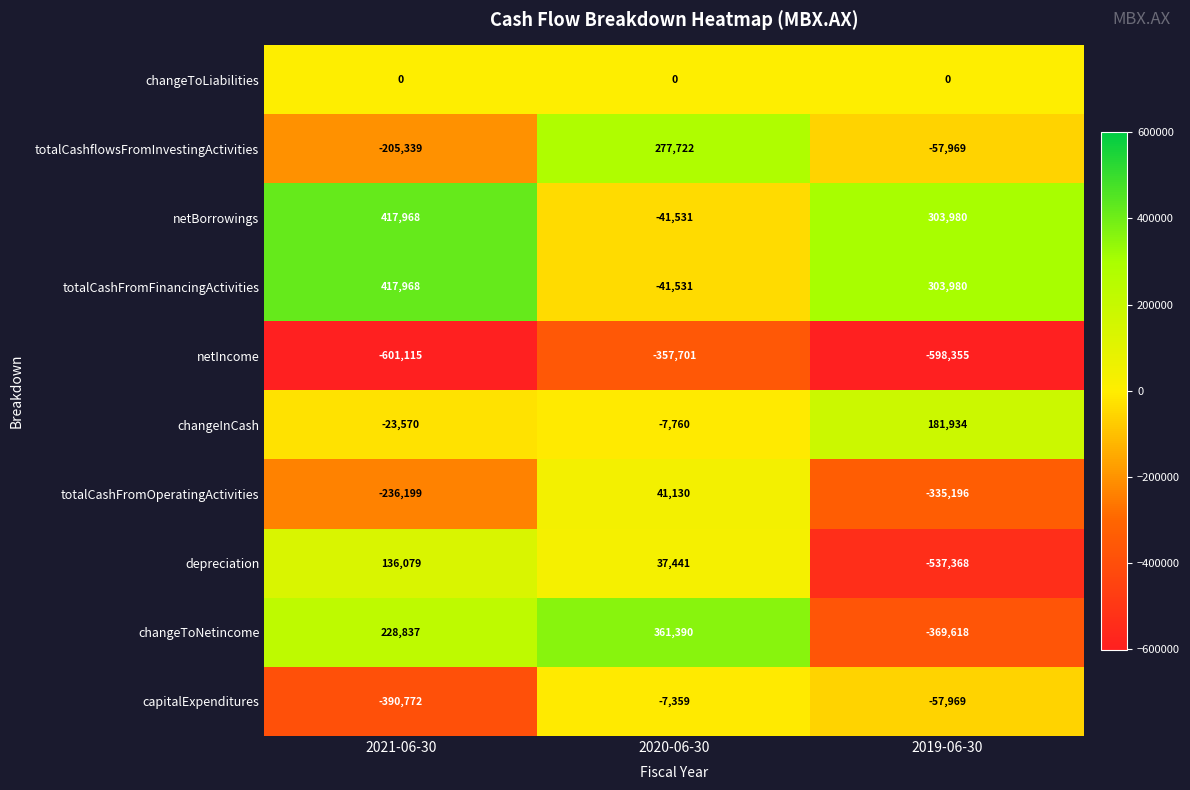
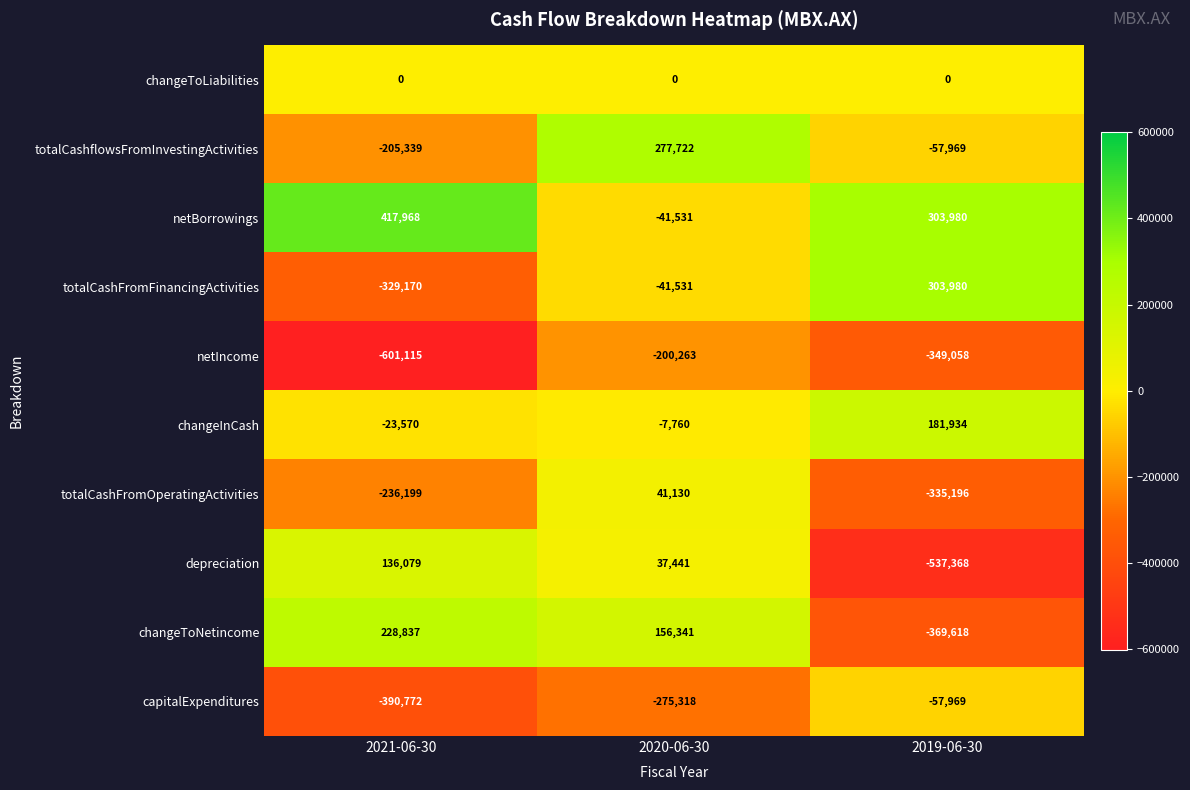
totalCashFromFinancingActivities, 2021-06-30: 417,968 -> -329,170
netIncome, 2020-06-30: -357,701 -> -200,263
netIncome, 2019-06-30: -598,355 -> -349,058
changeToNetincome, 2020-06-30: 361,390 -> 156,341
capitalExpenditures, 2020-06-30: -7,359 -> -275,318
